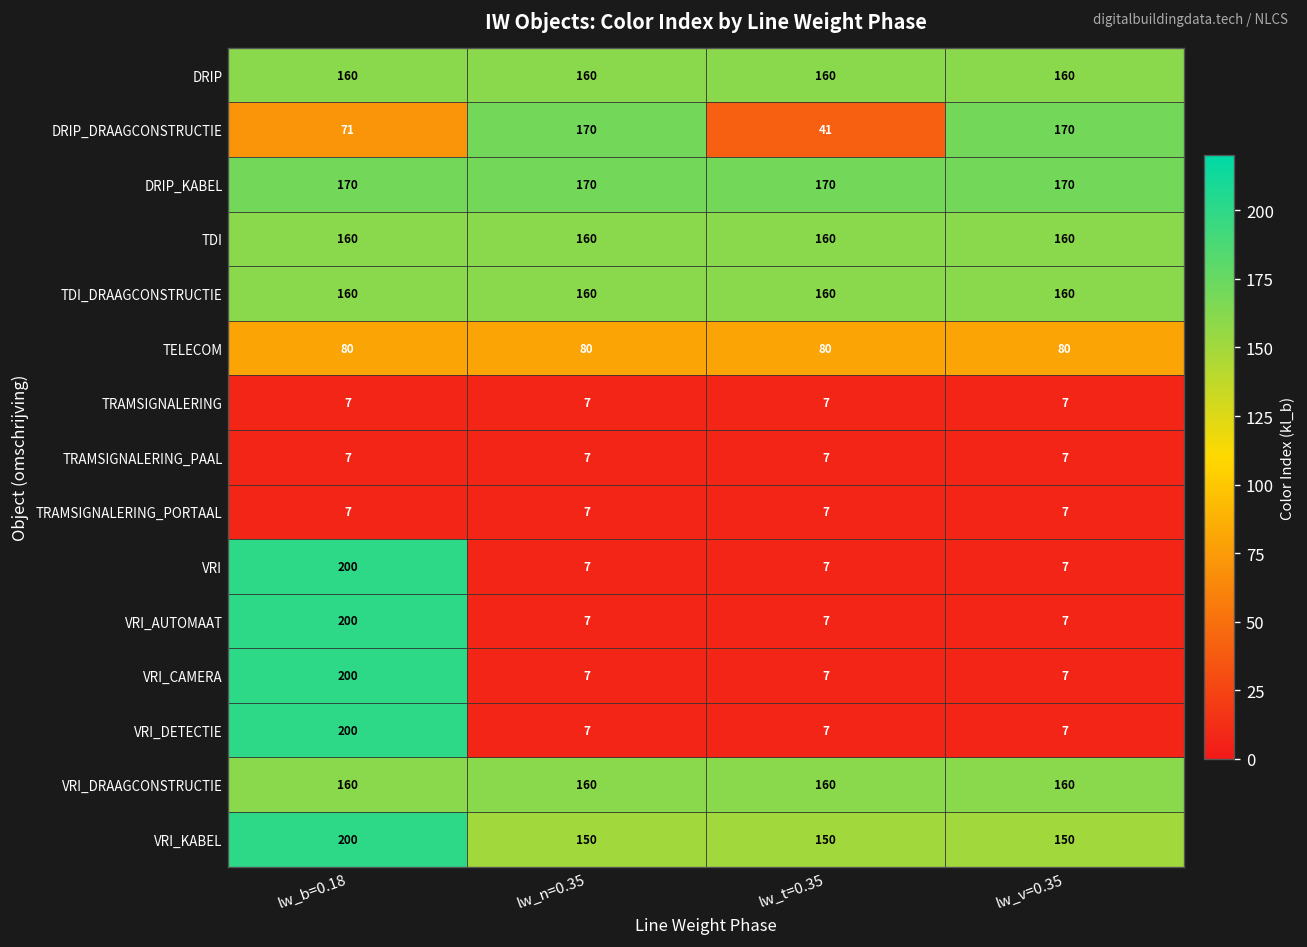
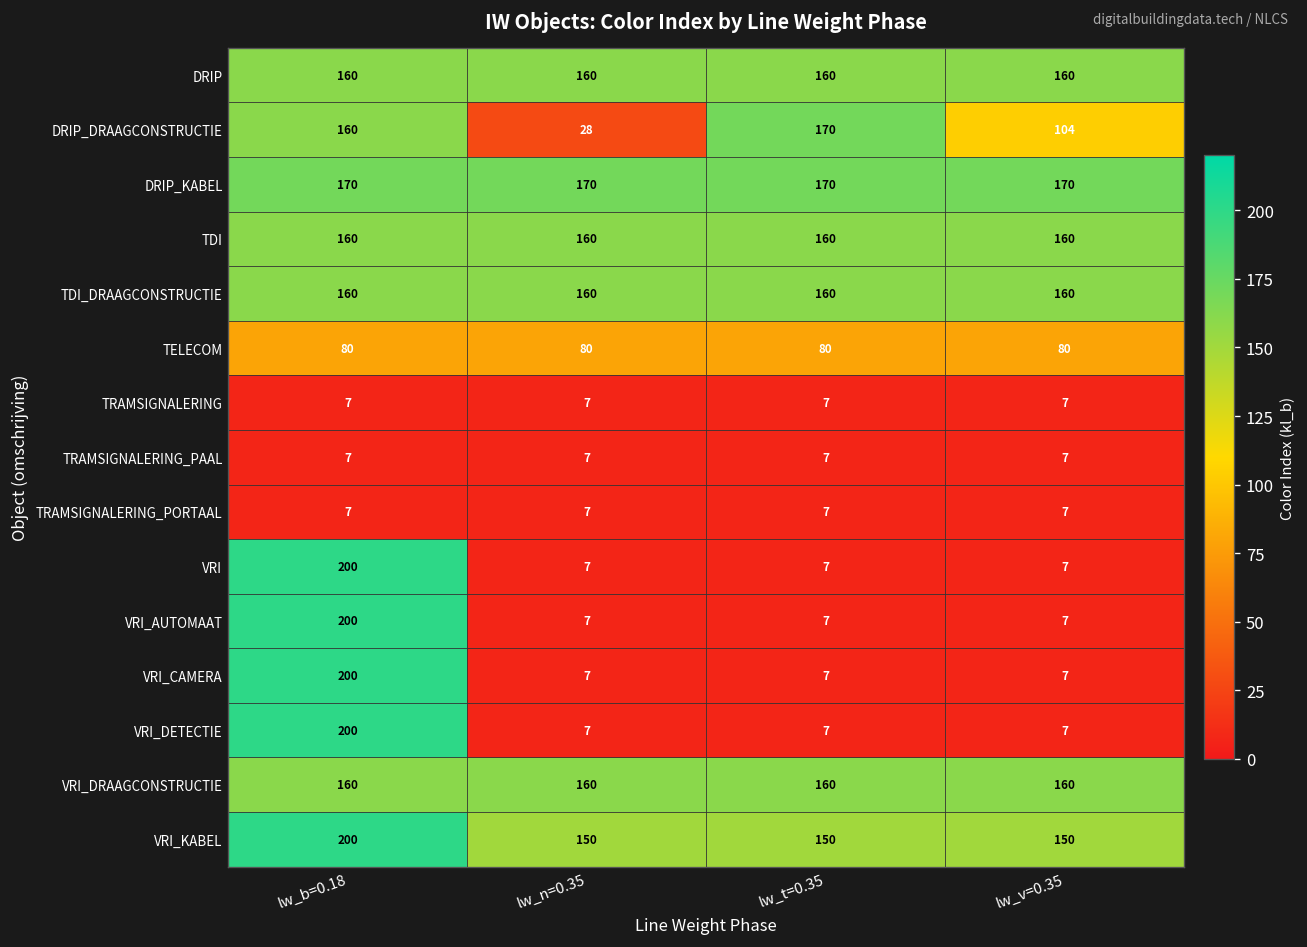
DRIP_DRAAGCONSTRUCTIE, lw_b=0.18: 71 -> 160
DRIP_DRAAGCONSTRUCTIE, lw_n=0.35: 170 -> 28
DRIP_DRAAGCONSTRUCTIE, lw_t=0.35: 41 -> 170
DRIP_DRAAGCONSTRUCTIE, lw_v=0.35: 170 -> 104
